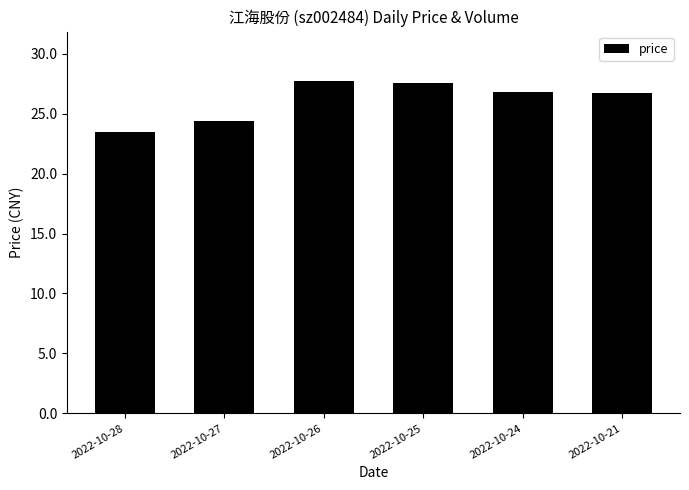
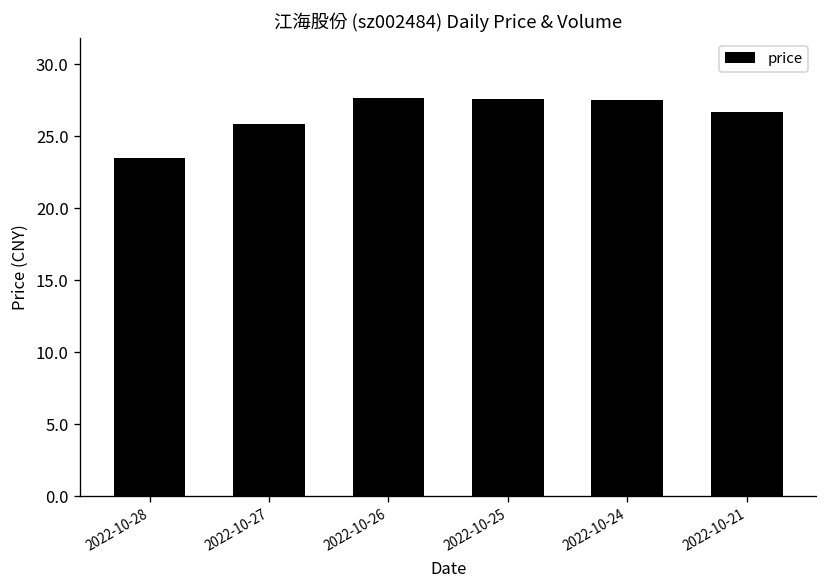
2022-10-27: 24.4 -> 25.9
2022-10-24: 26.8 -> 27.5
